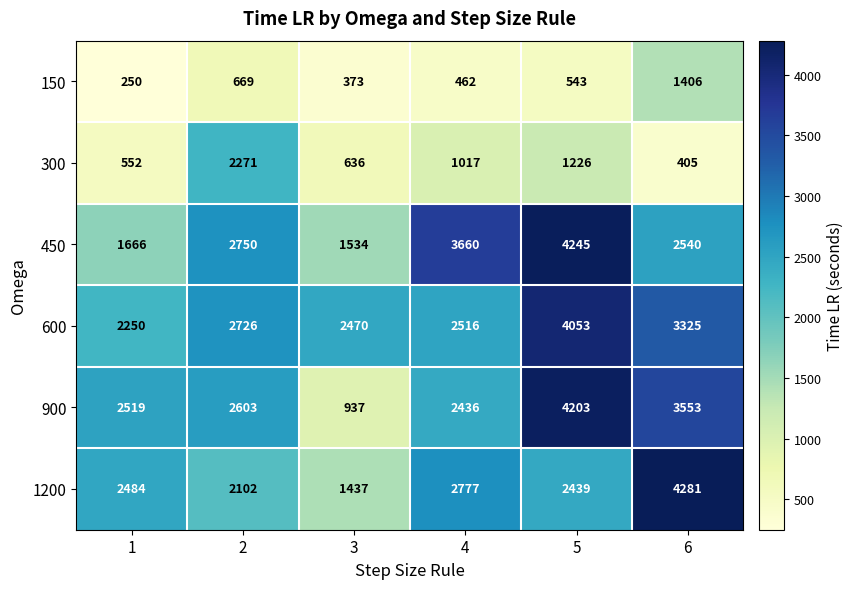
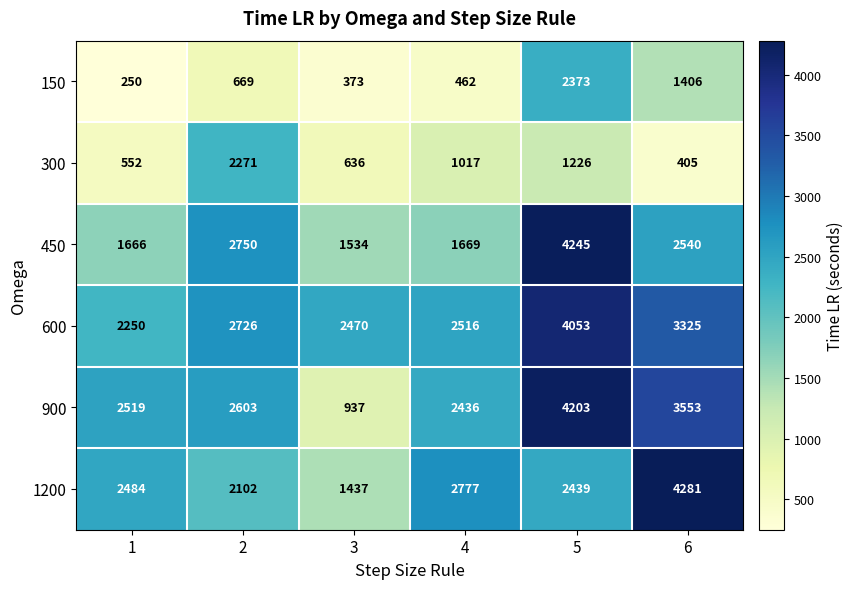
150, 5: 543 -> 2373
450, 4: 3660 -> 1669
